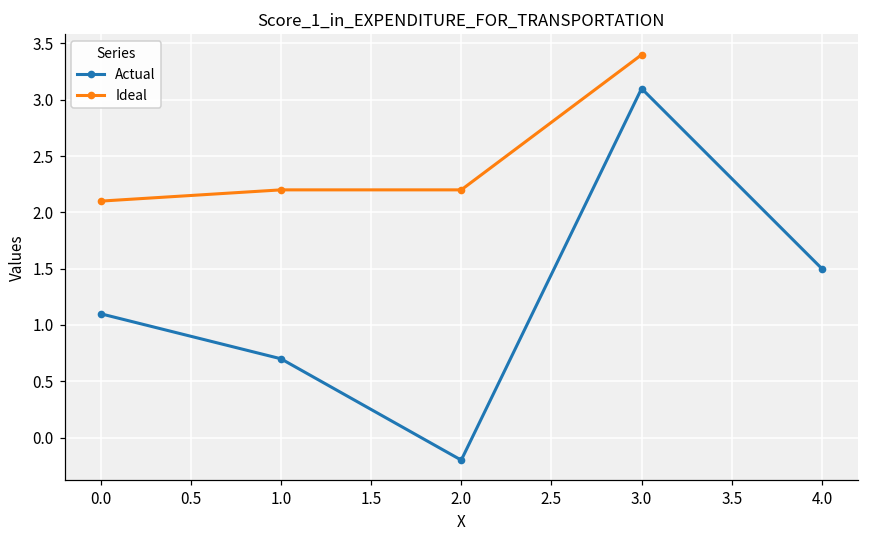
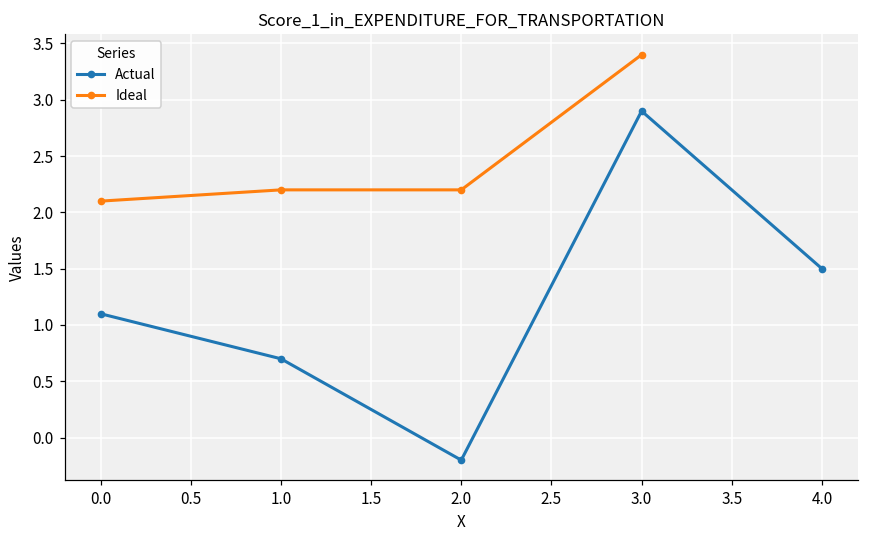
Actual, 3.0: 3.1 -> 2.9
